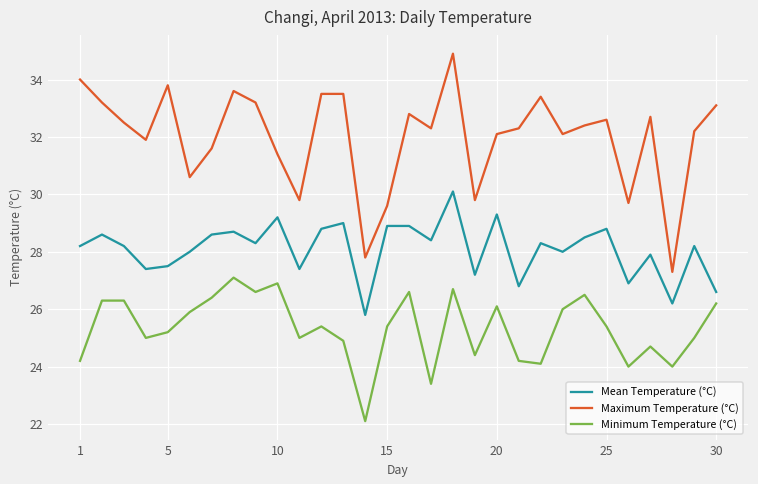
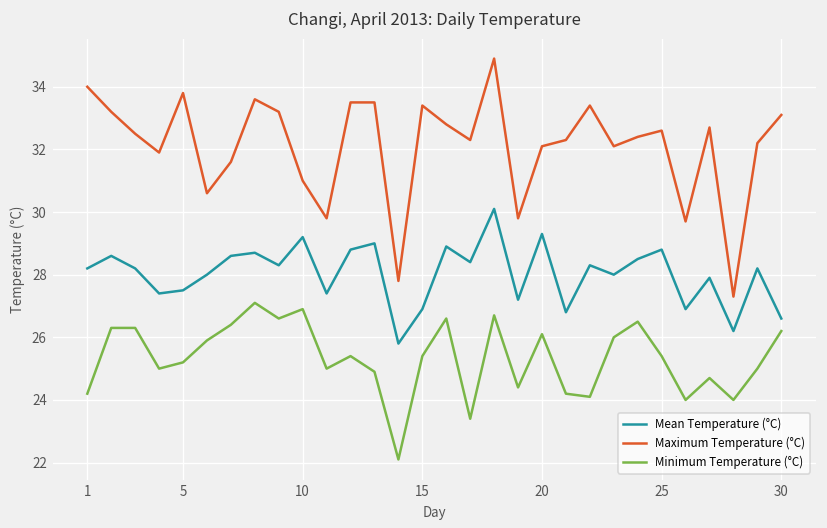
Maximum Temperature (°C), 10: 31.4 -> 31.0
Mean Temperature (°C), 15: 28.9 -> 26.9
Maximum Temperature (°C), 15: 29.6 -> 33.4
